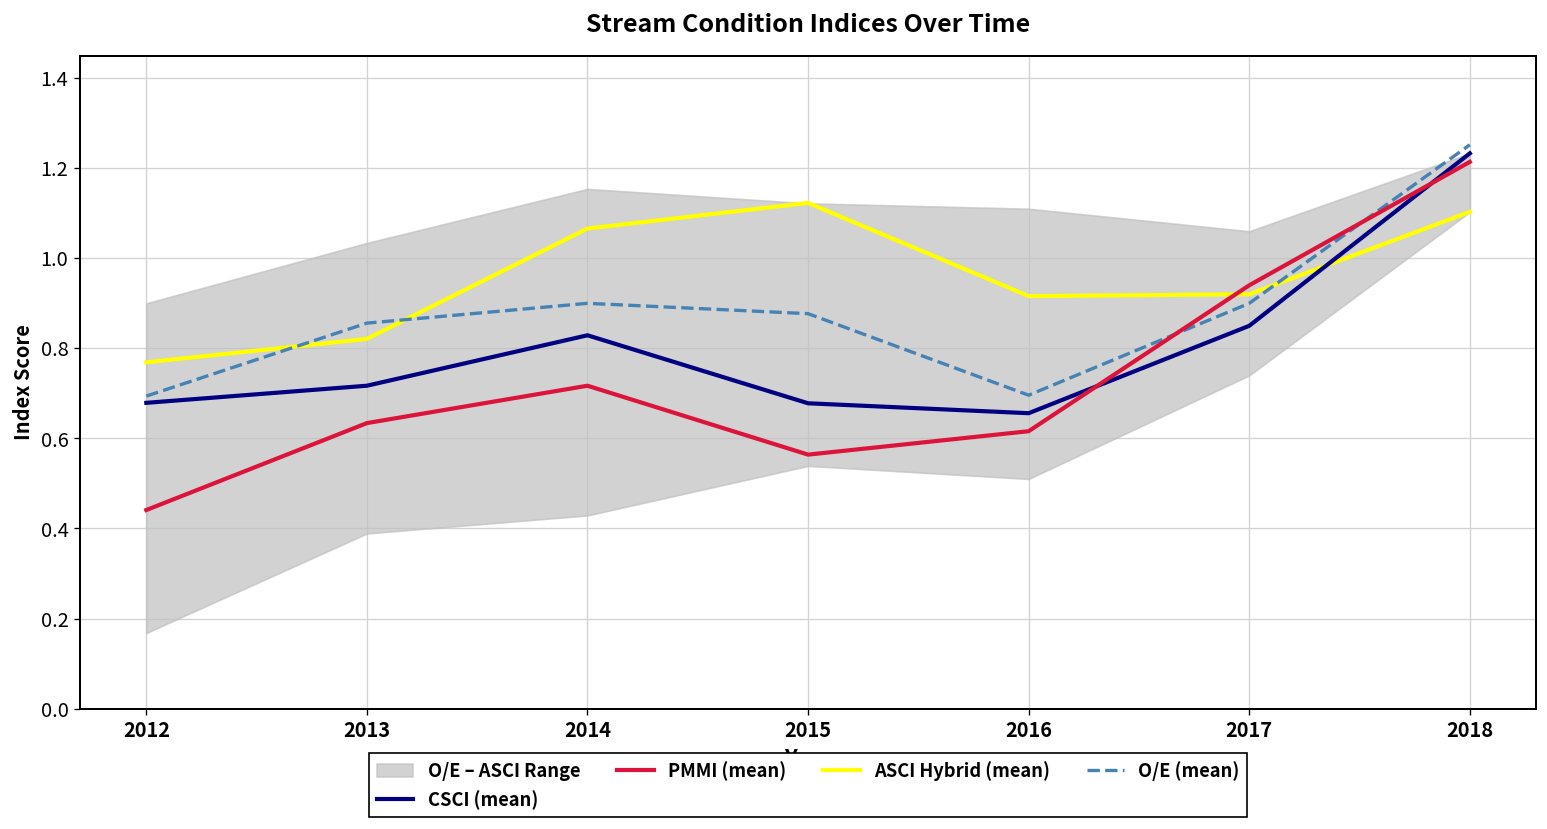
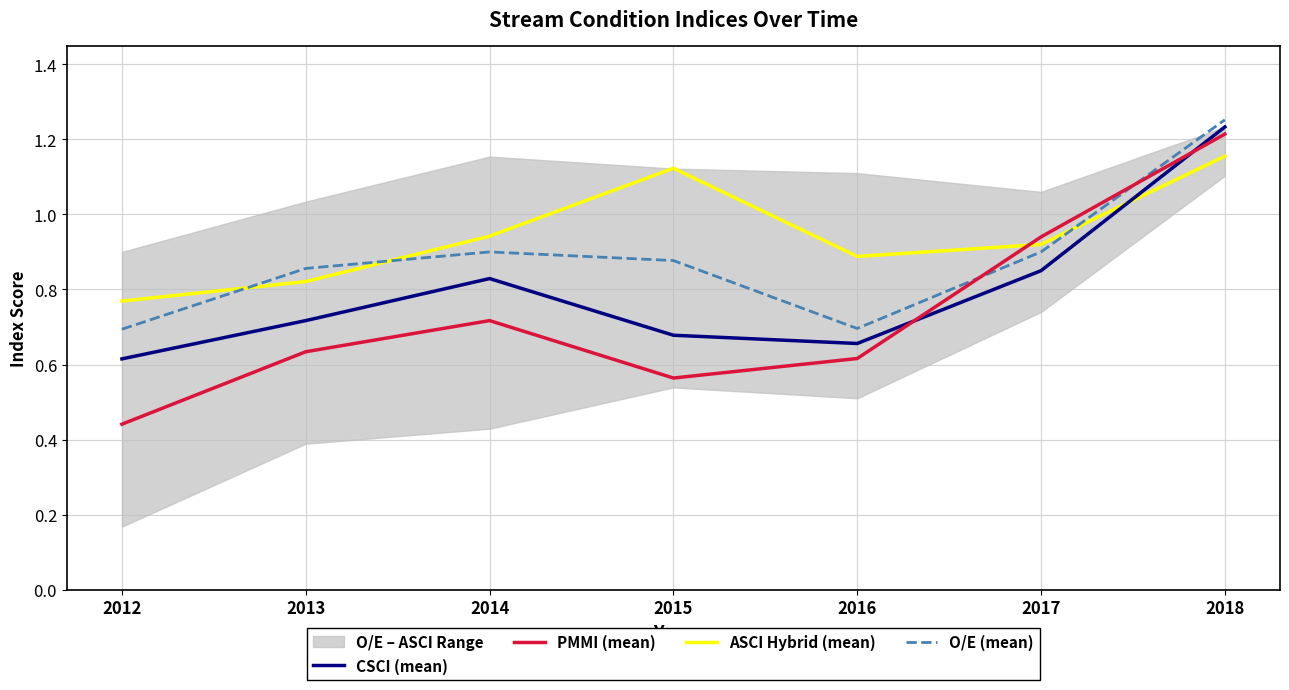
CSCI (mean), 2012: 0.68 -> 0.62
ASCI Hybrid (mean), 2014: 1.07 -> 0.94
ASCI Hybrid (mean), 2016: 0.92 -> 0.89
ASCI Hybrid (mean), 2018: 1.10 -> 1.16
